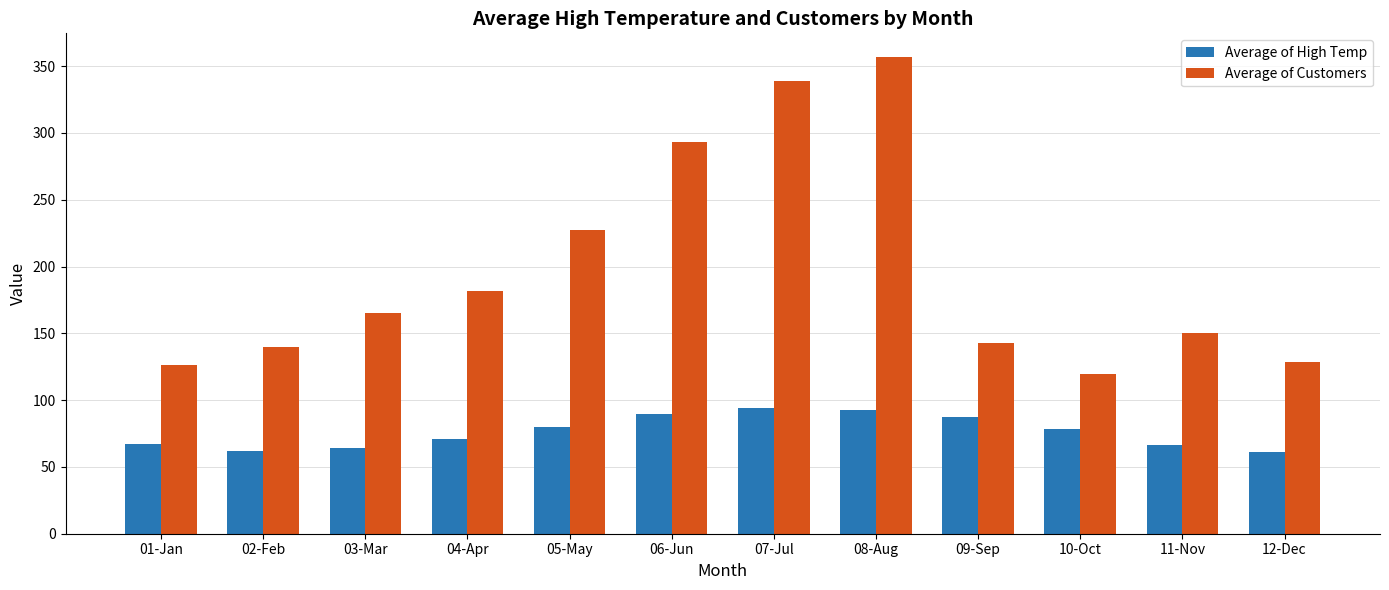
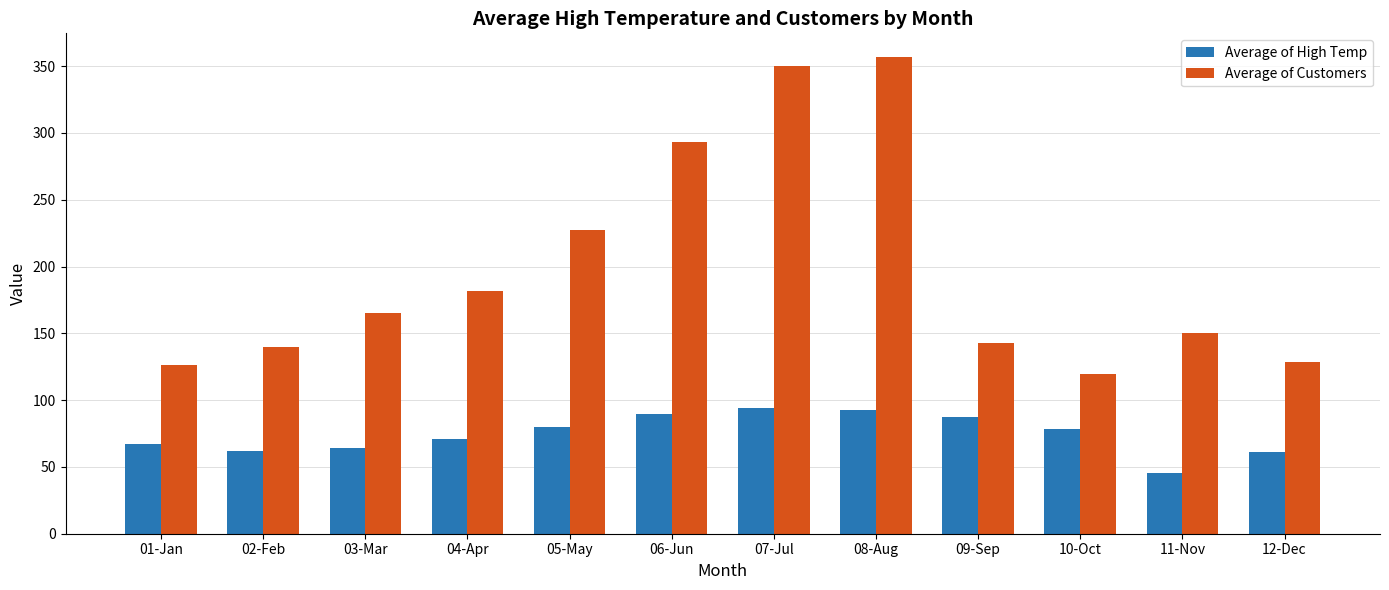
Average of Customers, 07-Jul: 339 -> 350
Average of High Temp, 11-Nov: 66 -> 46
